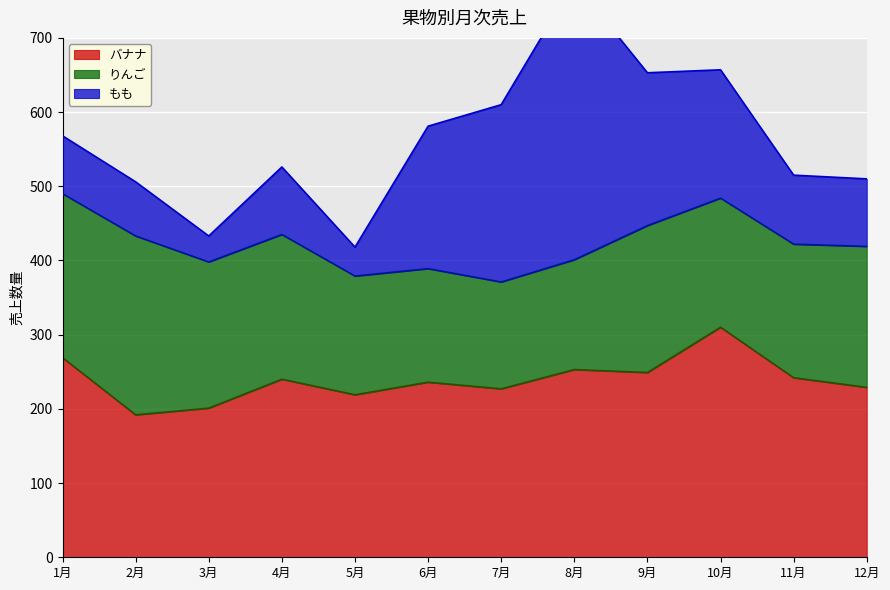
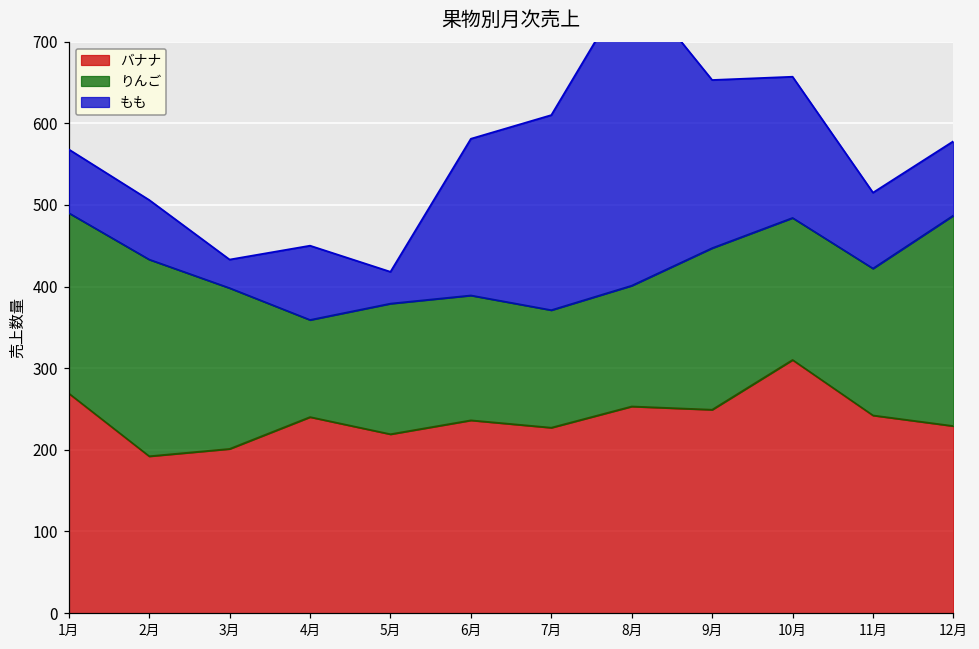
りんご, 4月: 200 -> 120
りんご, 12月: 190 -> 260
